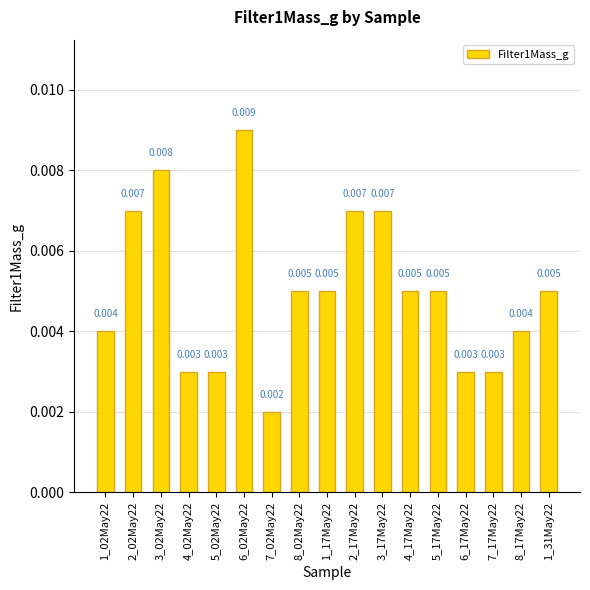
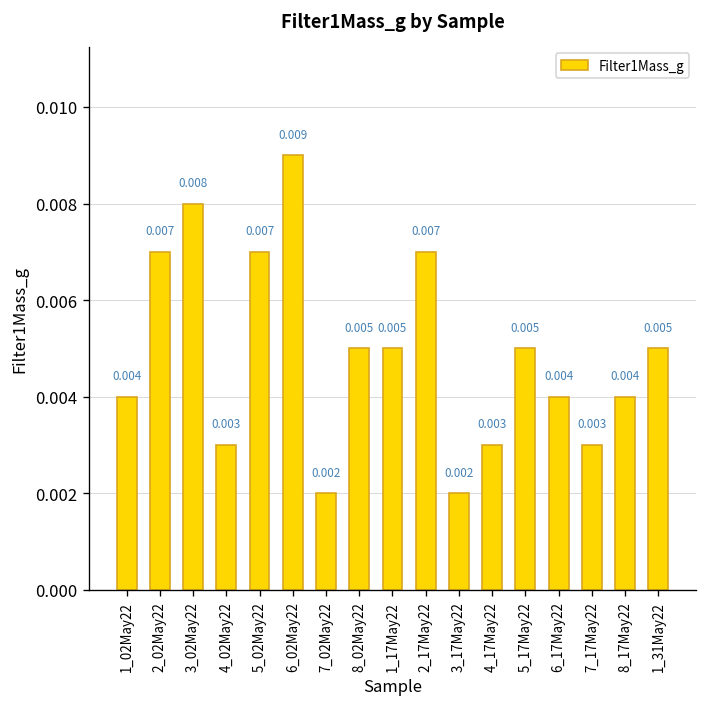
5_02May22: 0.003 -> 0.007
3_17May22: 0.007 -> 0.002
4_17May22: 0.005 -> 0.003
6_17May22: 0.003 -> 0.004
